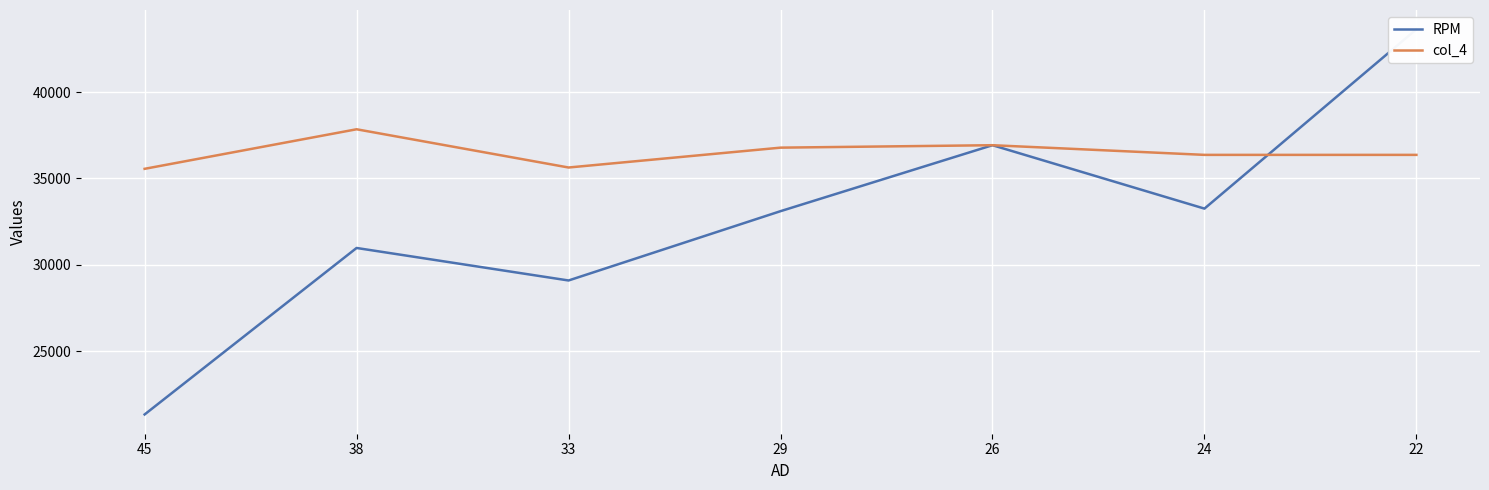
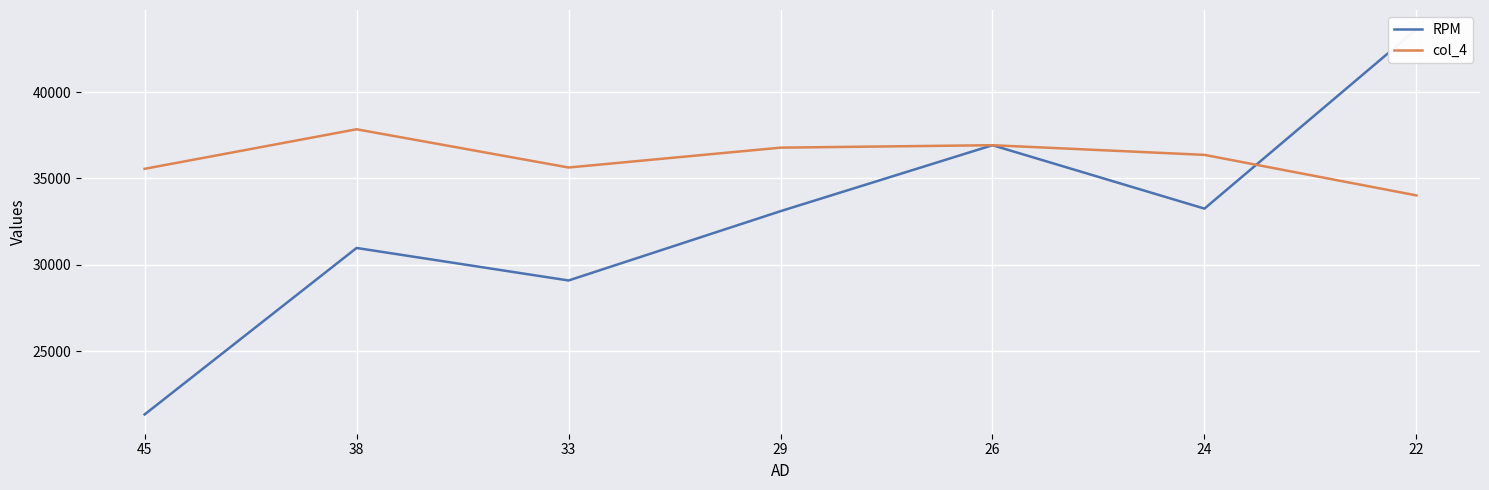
col_4, 22: 36400 -> 34000
